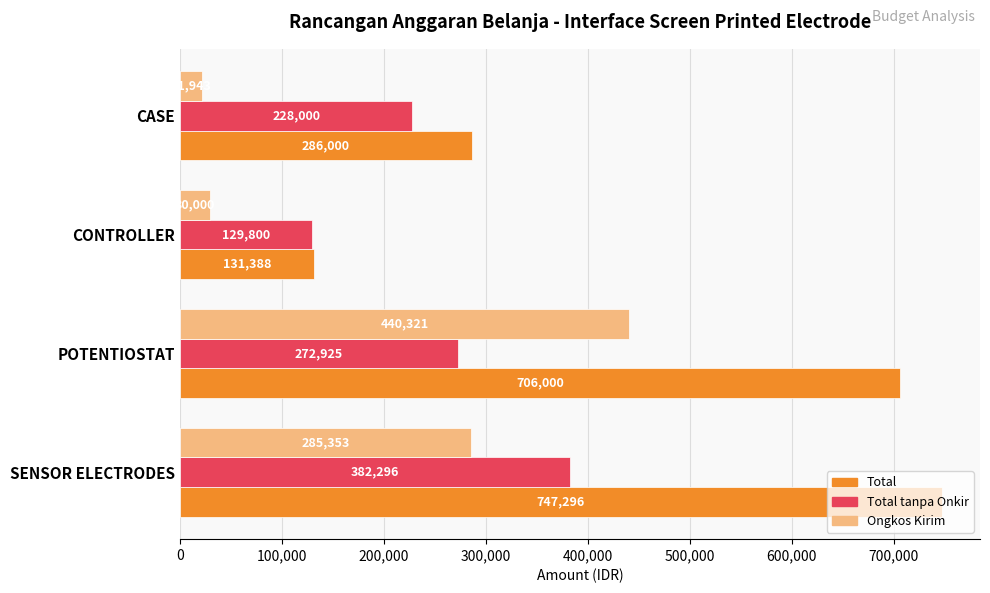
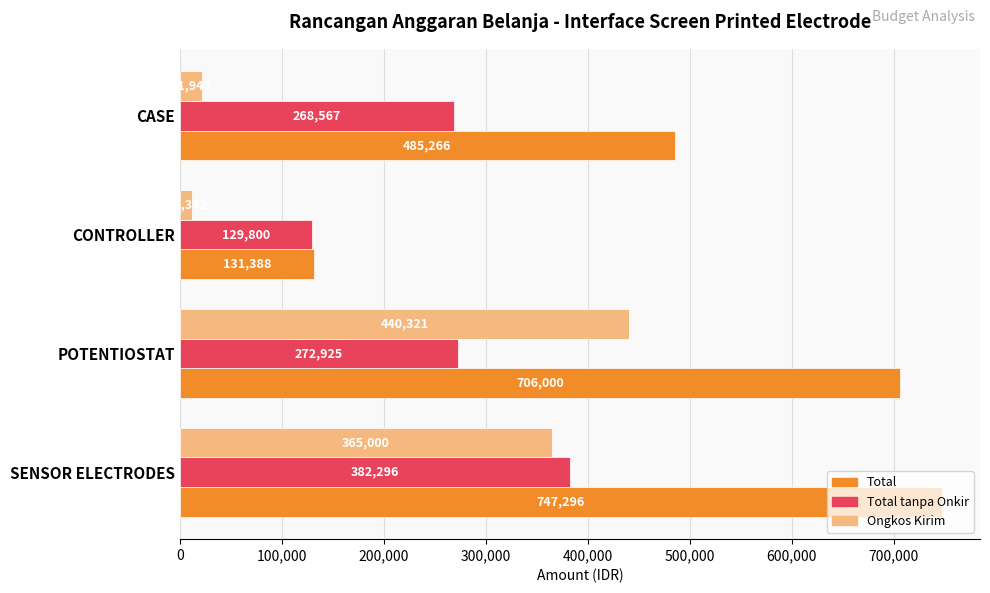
Total tanpa Onkir, CASE: 228,000 -> 268,567
Total, CASE: 286,000 -> 485,266
Ongkos Kirim, CONTROLLER: 30,000 -> 12,000
Ongkos Kirim, SENSOR ELECTRODES: 285,353 -> 365,000
